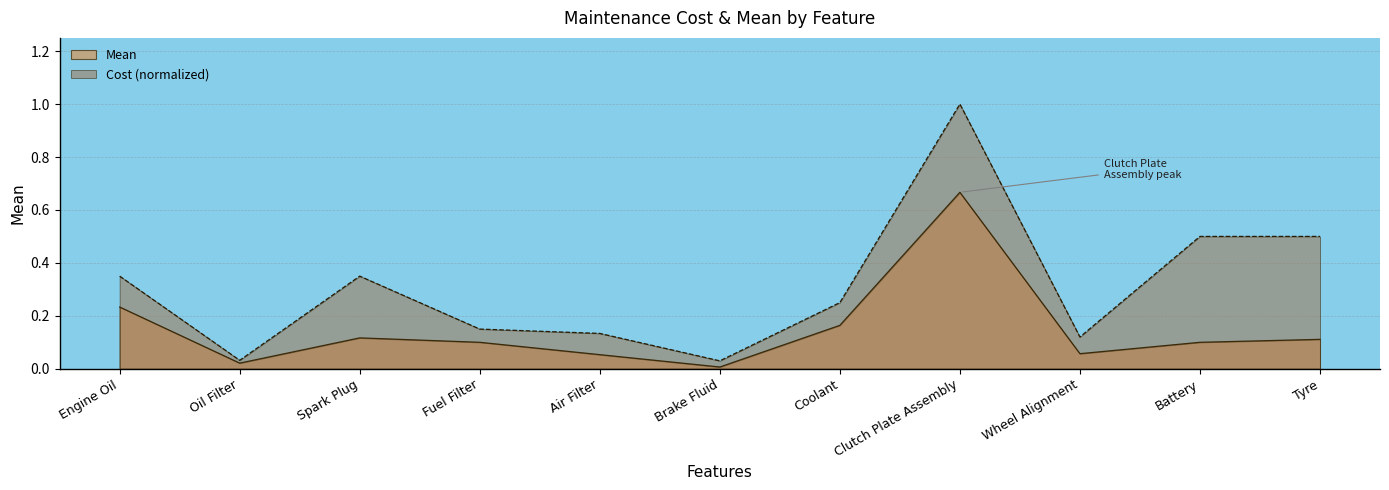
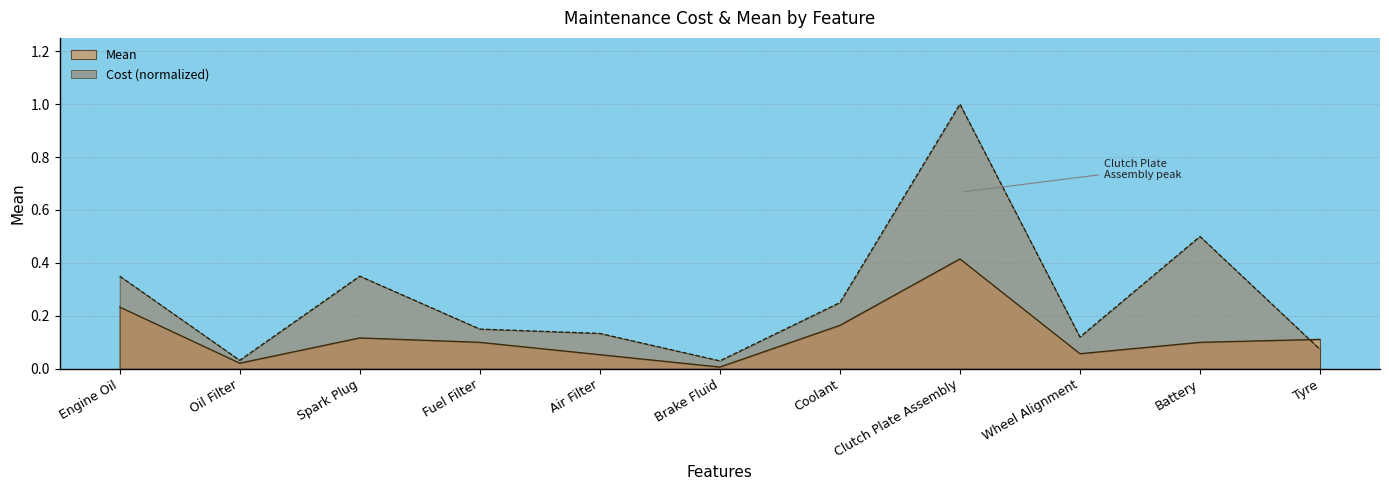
Mean, Clutch Plate Assembly: 0.67 -> 0.42
Cost (normalized), Tyre: 0.50 -> 0.07
